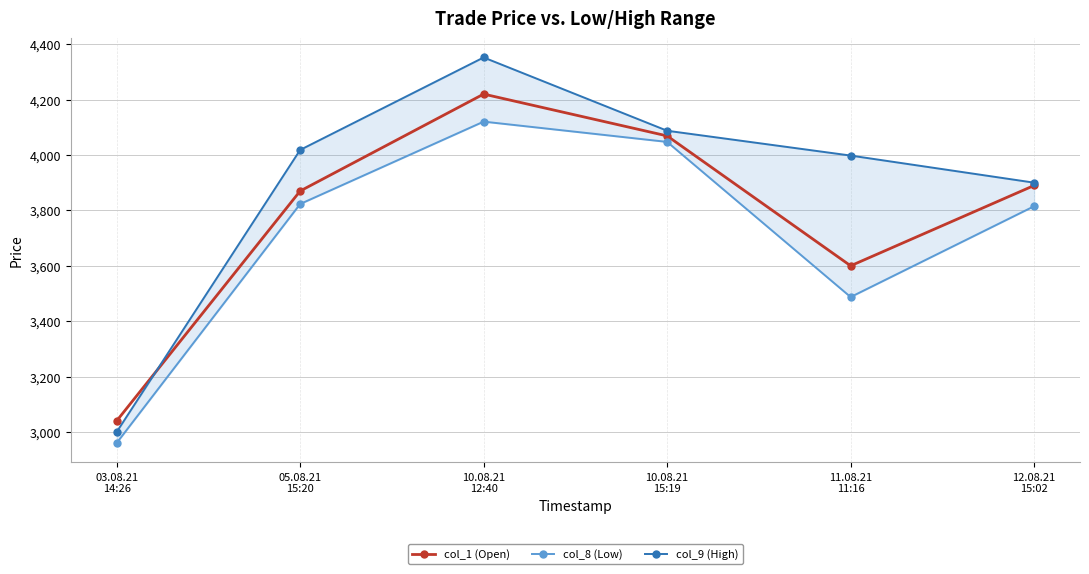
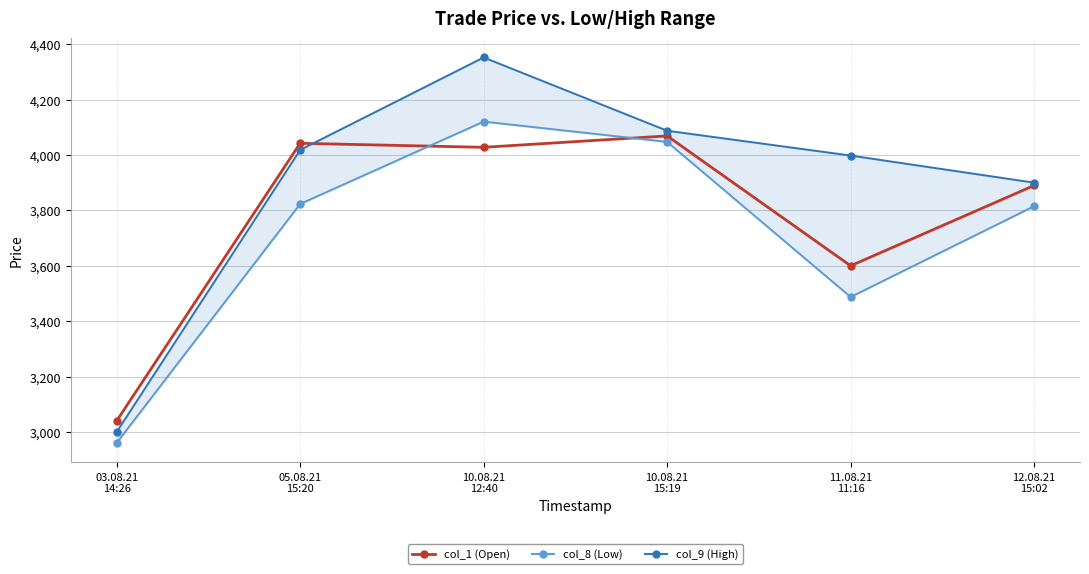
col_1 (Open), 05.08.21 15:20: 3,870 -> 4,040
col_1 (Open), 10.08.21 12:40: 4,220 -> 4,030
